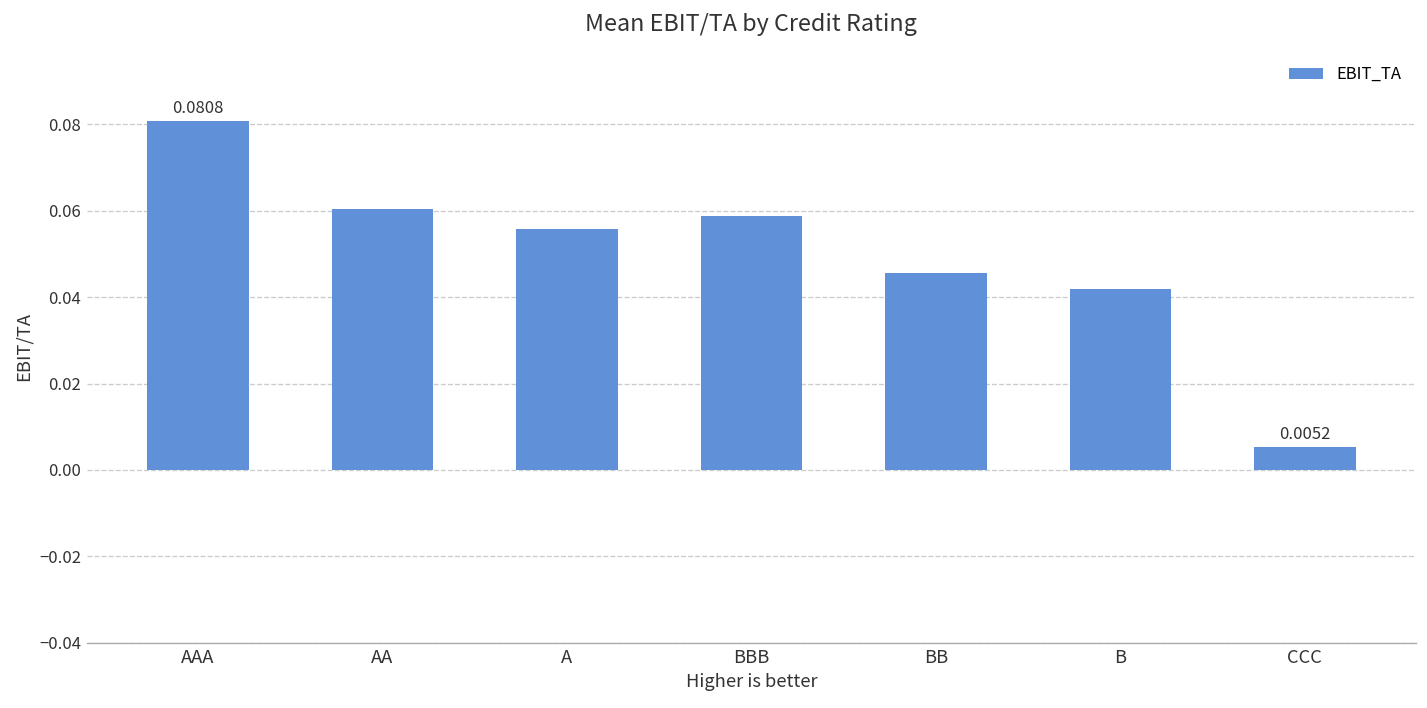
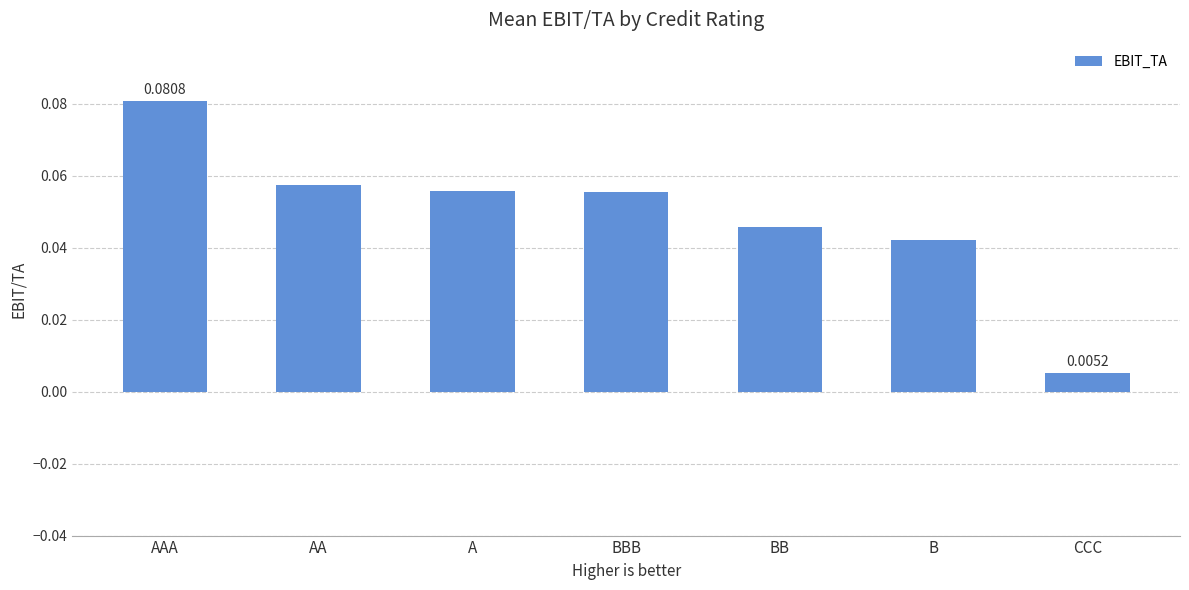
AA: 0.061 -> 0.057
BBB: 0.059 -> 0.056
